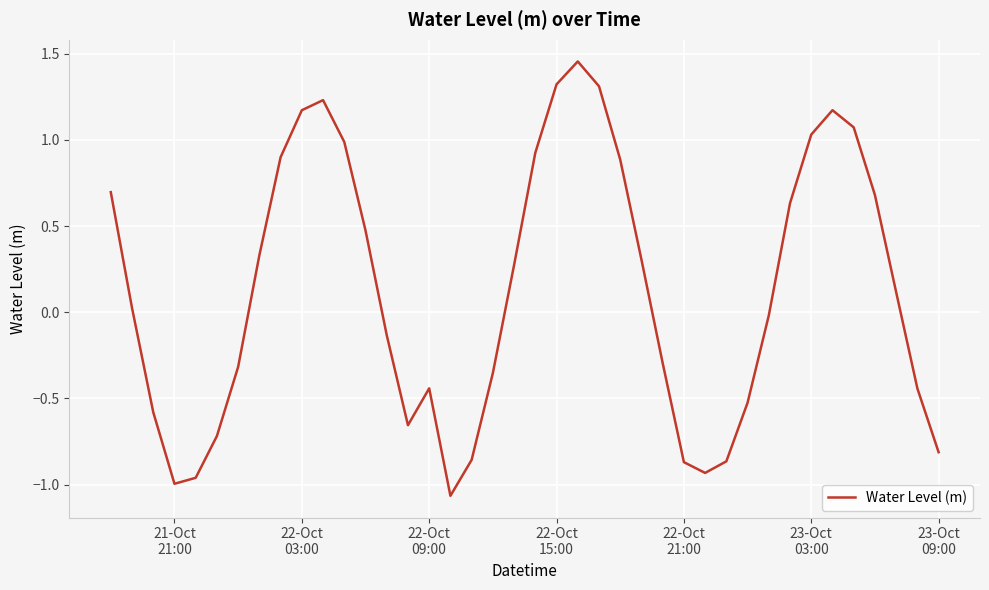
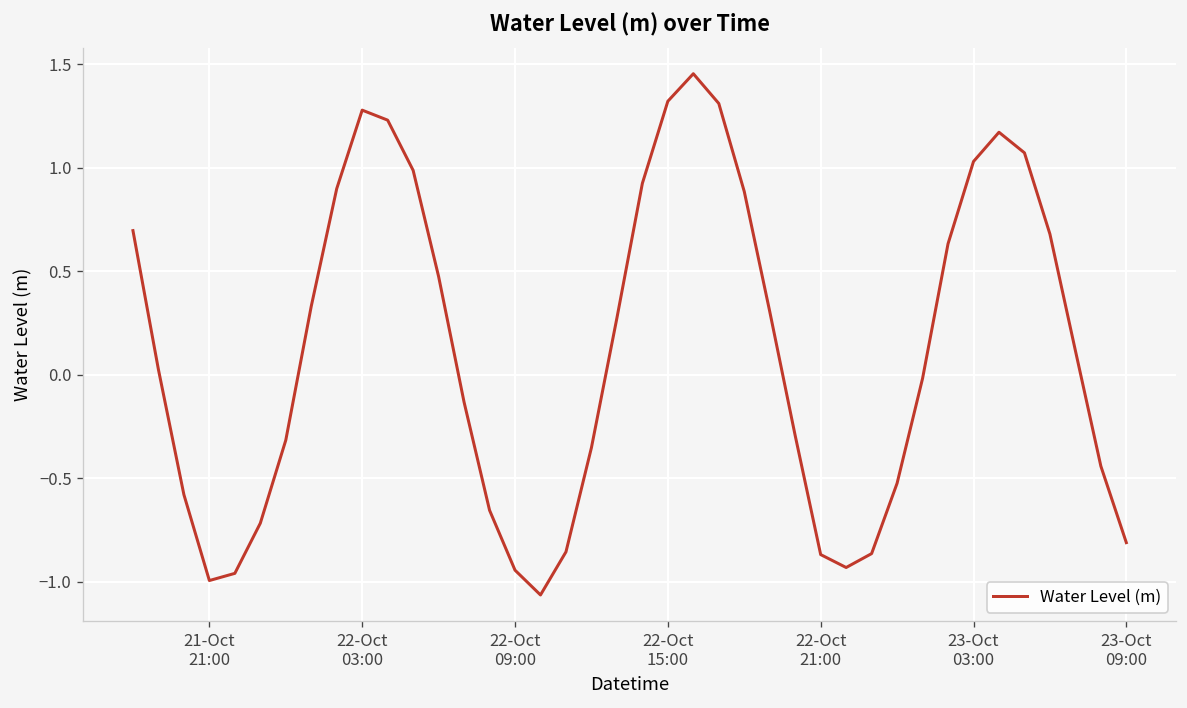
22-Oct 03:00: 1.17 -> 1.28
22-Oct 09:00: -0.44 -> -0.94
